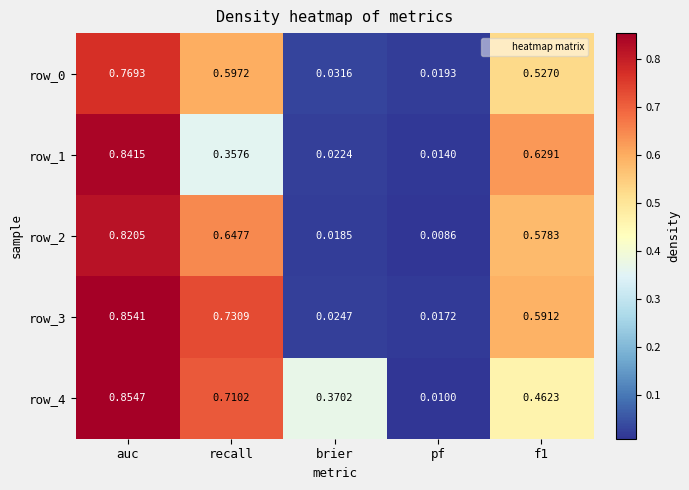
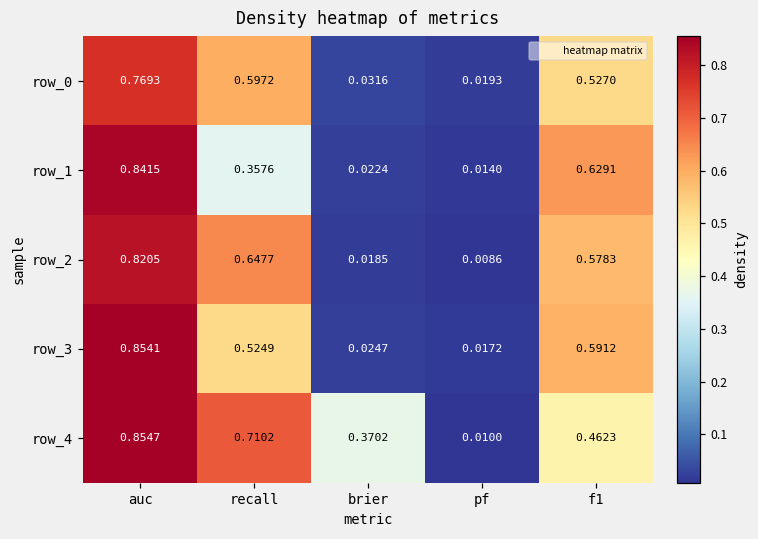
row_3, recall: 0.7309 -> 0.5249
